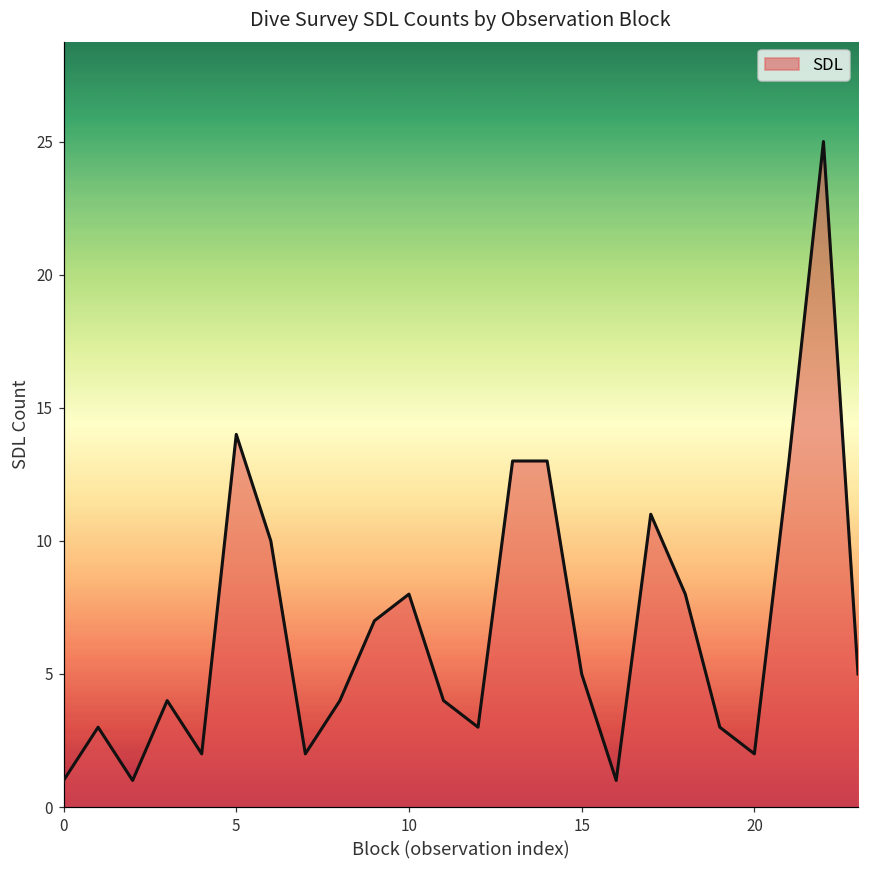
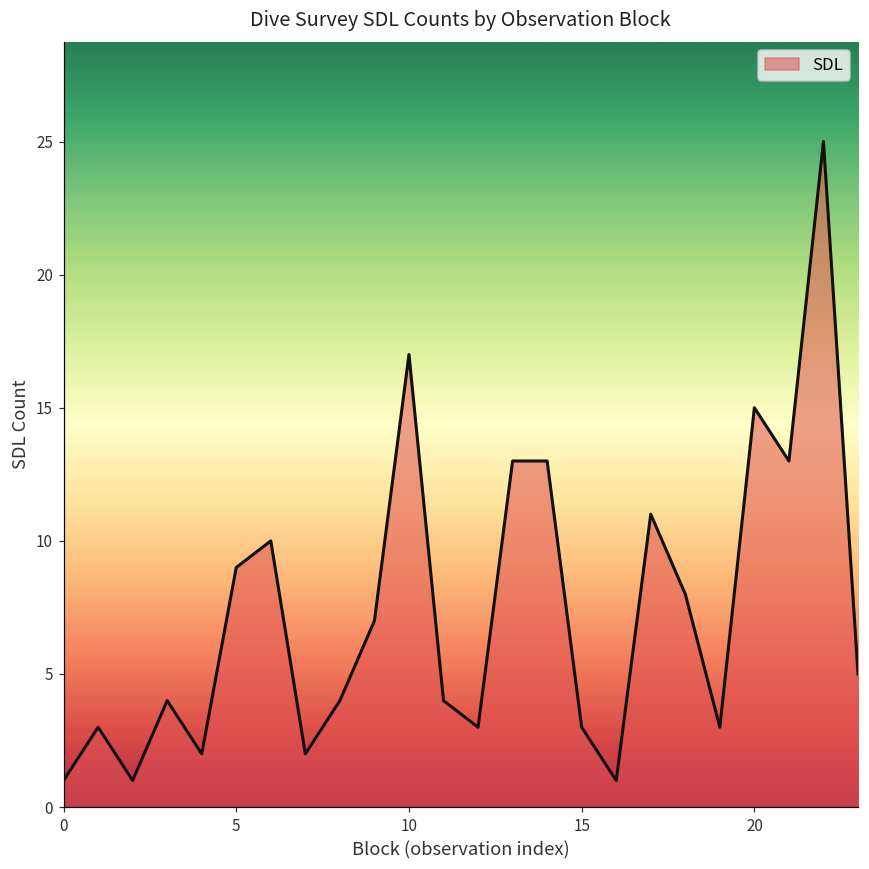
5: 14 -> 9
10: 8 -> 17
15: 5 -> 3
20: 2 -> 15
